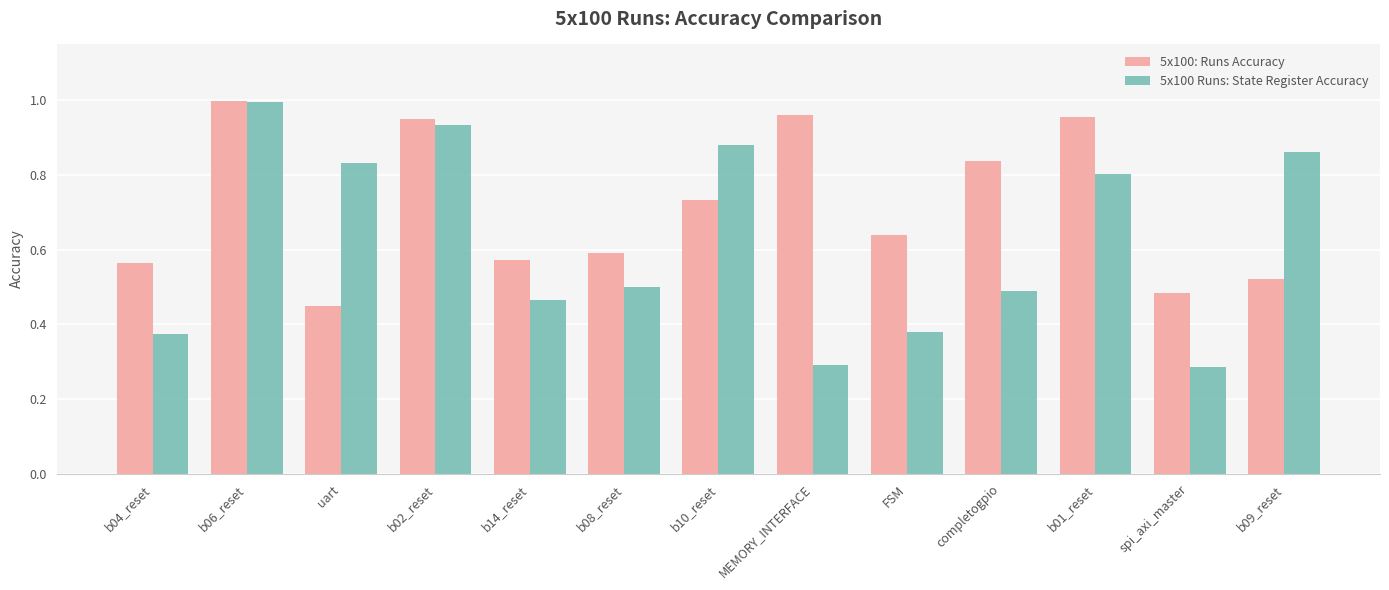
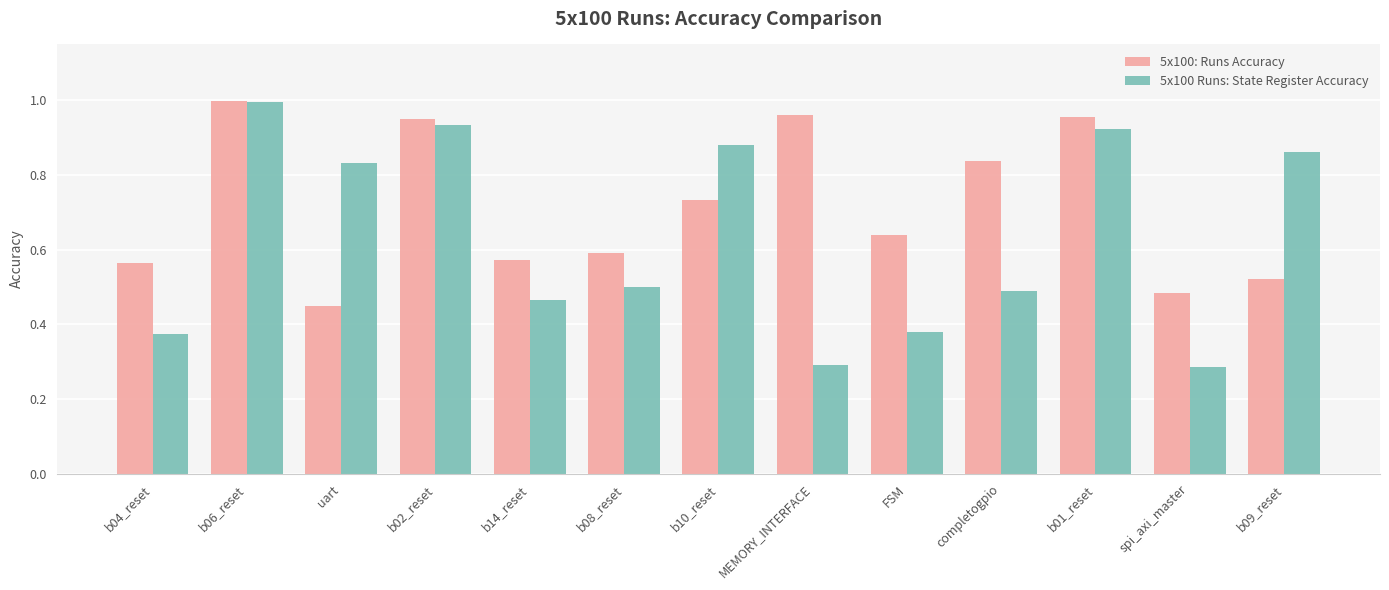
5x100 Runs: State Register Accuracy, b01_reset: 0.80 -> 0.92
